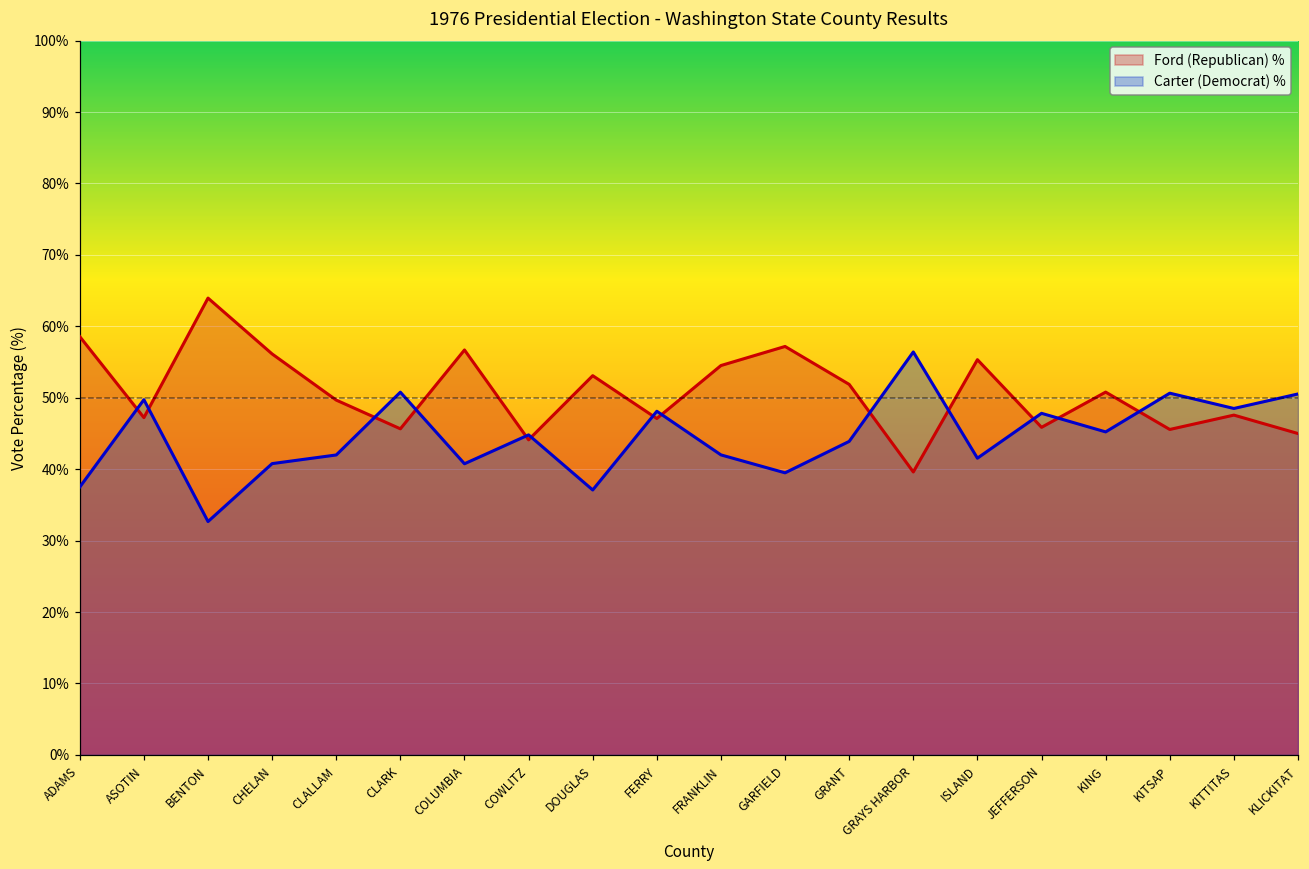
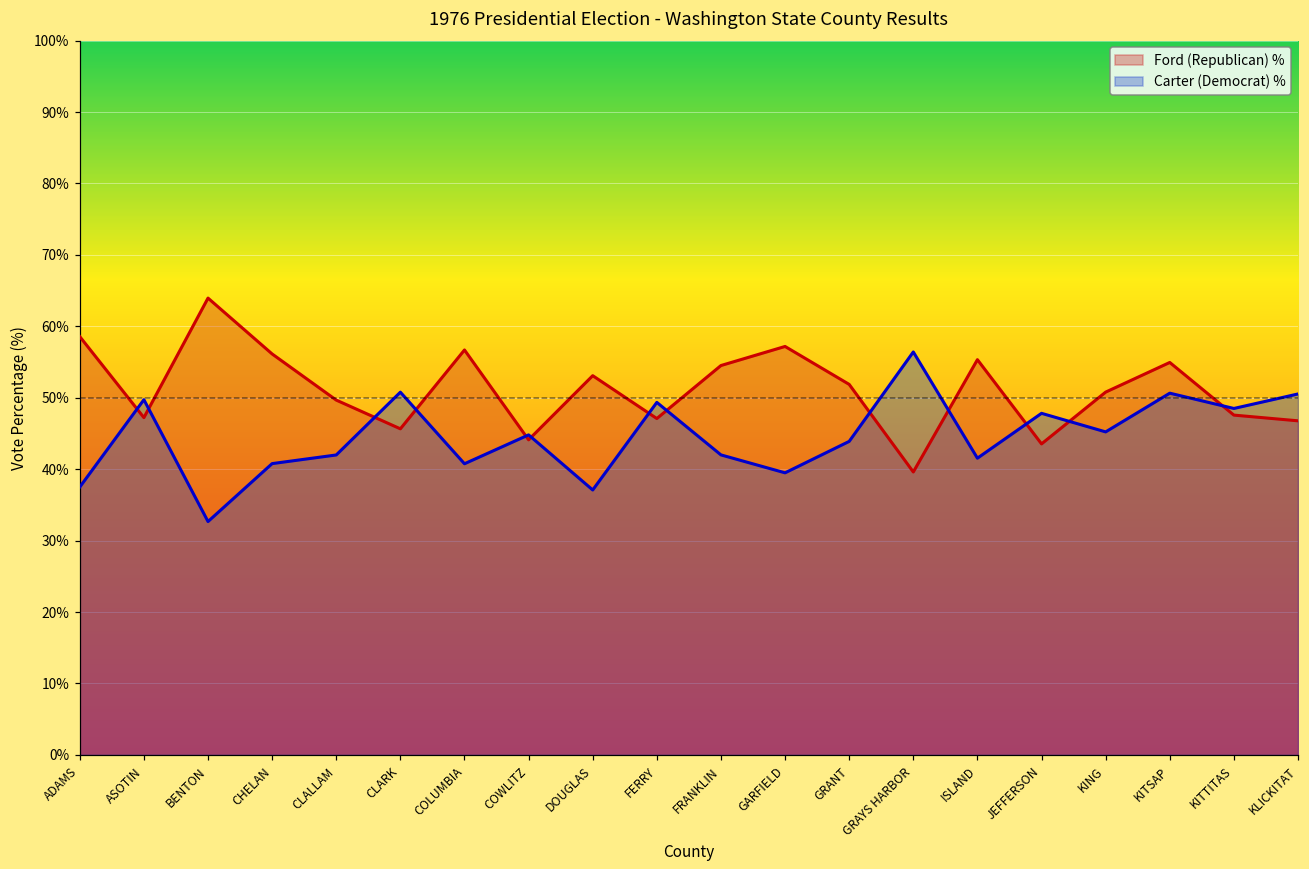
Carter (Democrat) %, FERRY: 48% -> 49%
Ford (Republican) %, JEFFERSON: 46% -> 44%
Ford (Republican) %, KITSAP: 46% -> 55%
Ford (Republican) %, KLICKITAT: 45% -> 47%
